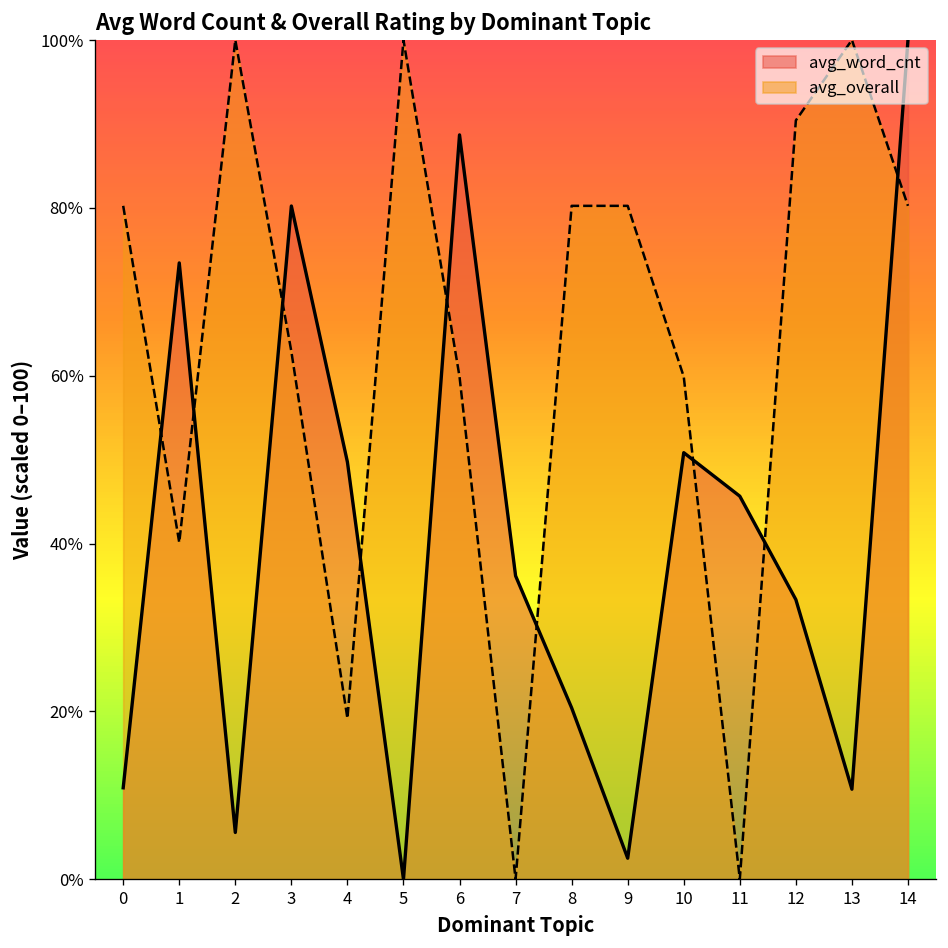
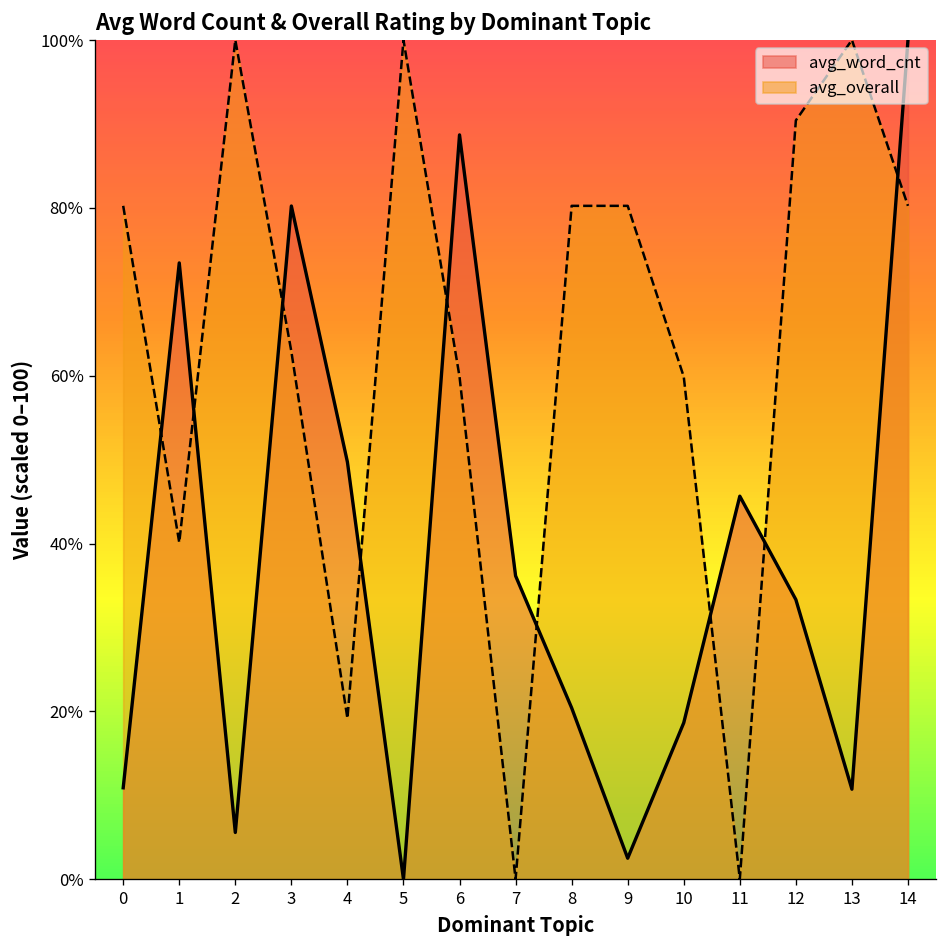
avg_word_cnt, 10: 51% -> 19%
